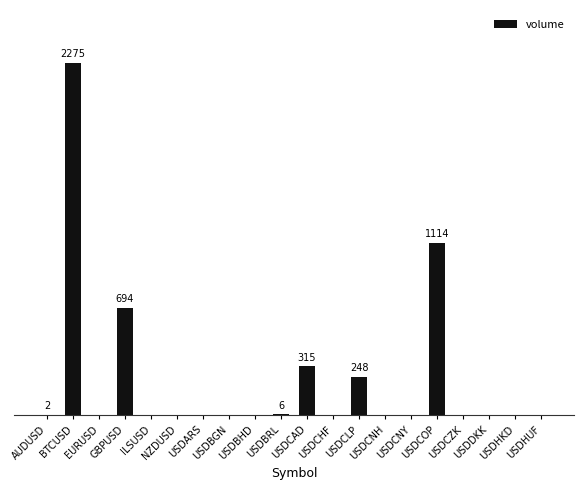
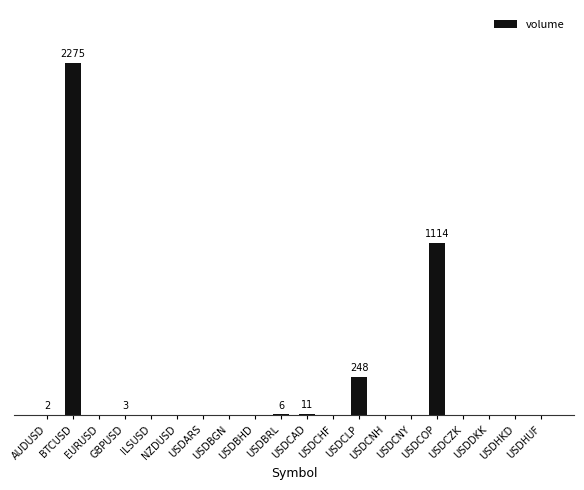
GBPUSD: 694 -> 3
USDCAD: 315 -> 11
